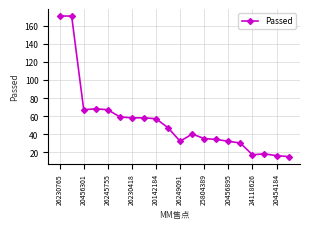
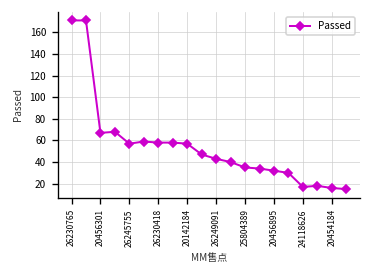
26245755: 70 -> 60
26249091: 30 -> 40
